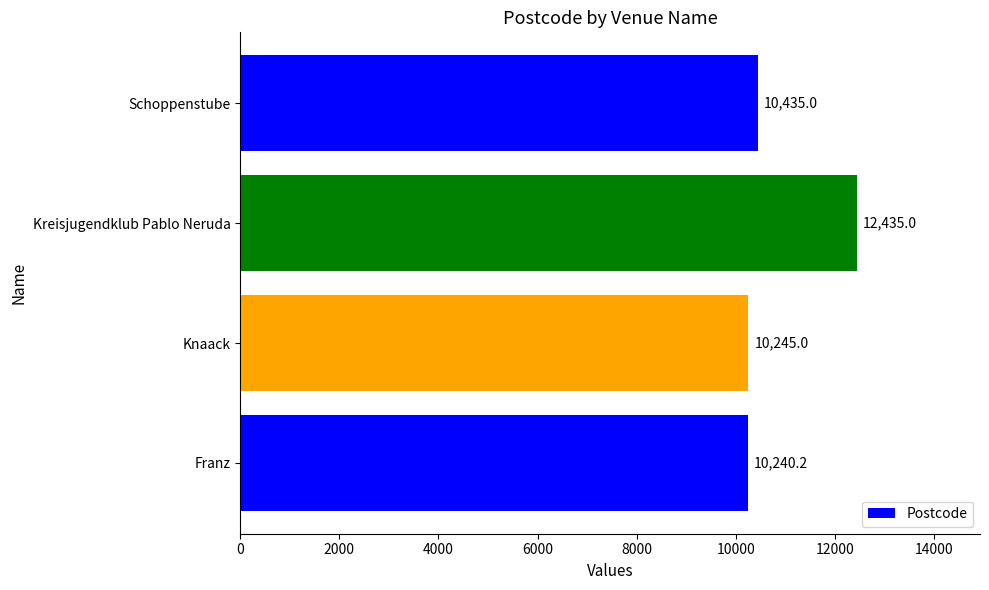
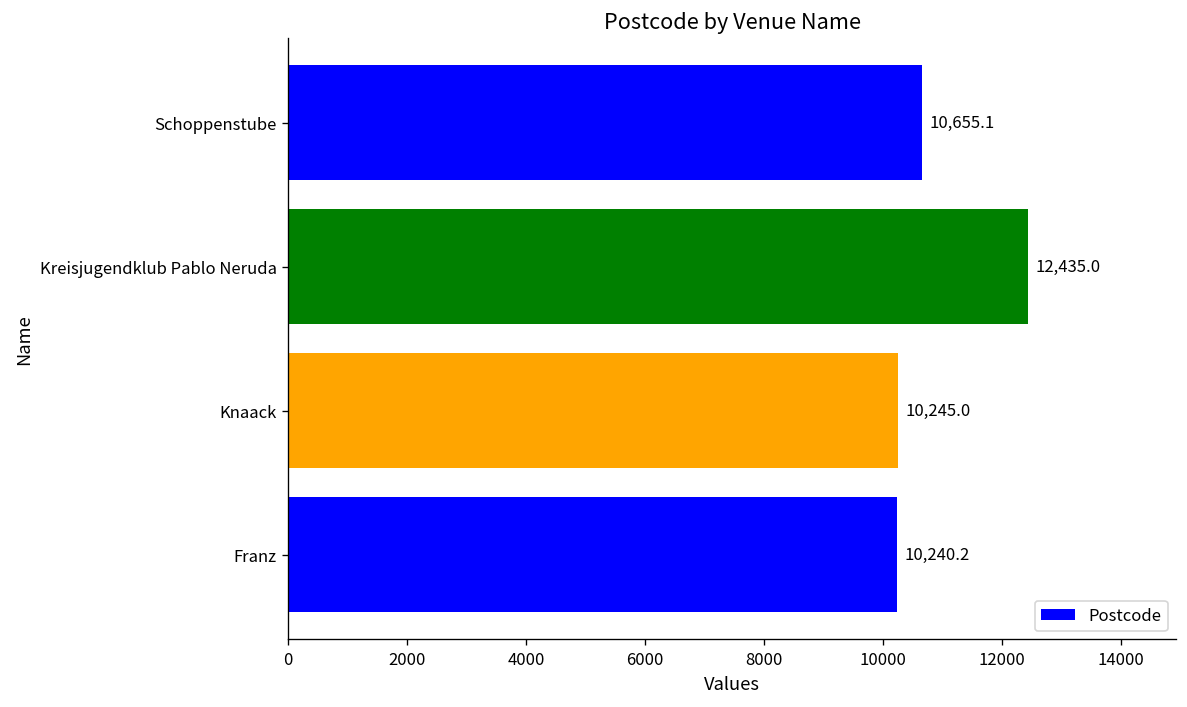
Schoppenstube: 10,435.0 -> 10,655.1
